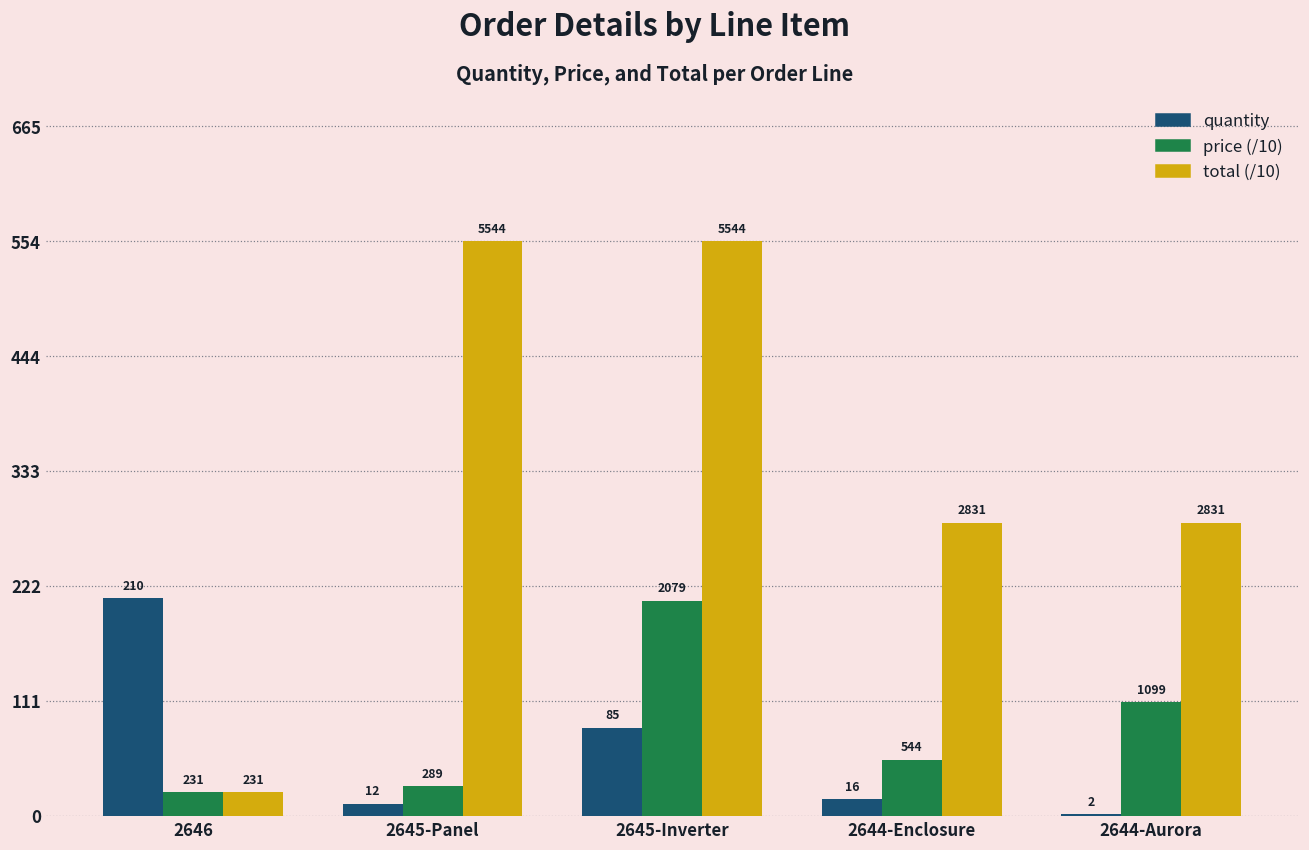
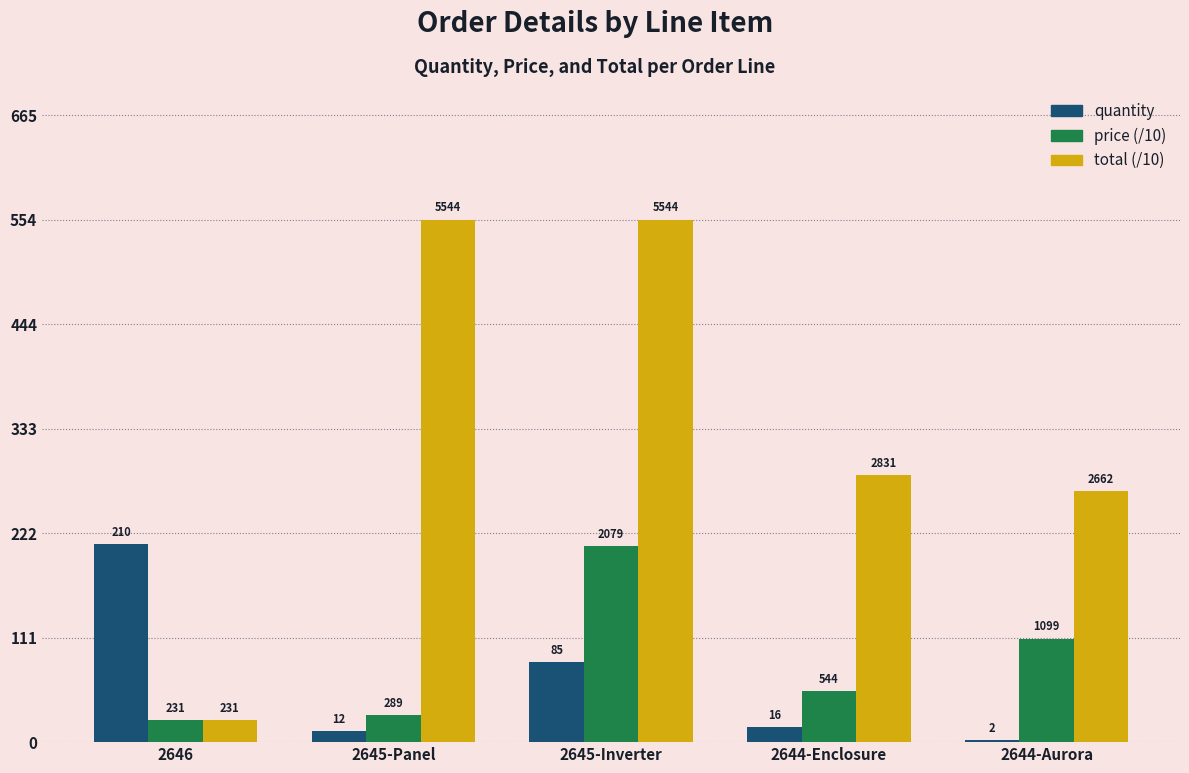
total (/10), 2644-Aurora: 2831 -> 2662
